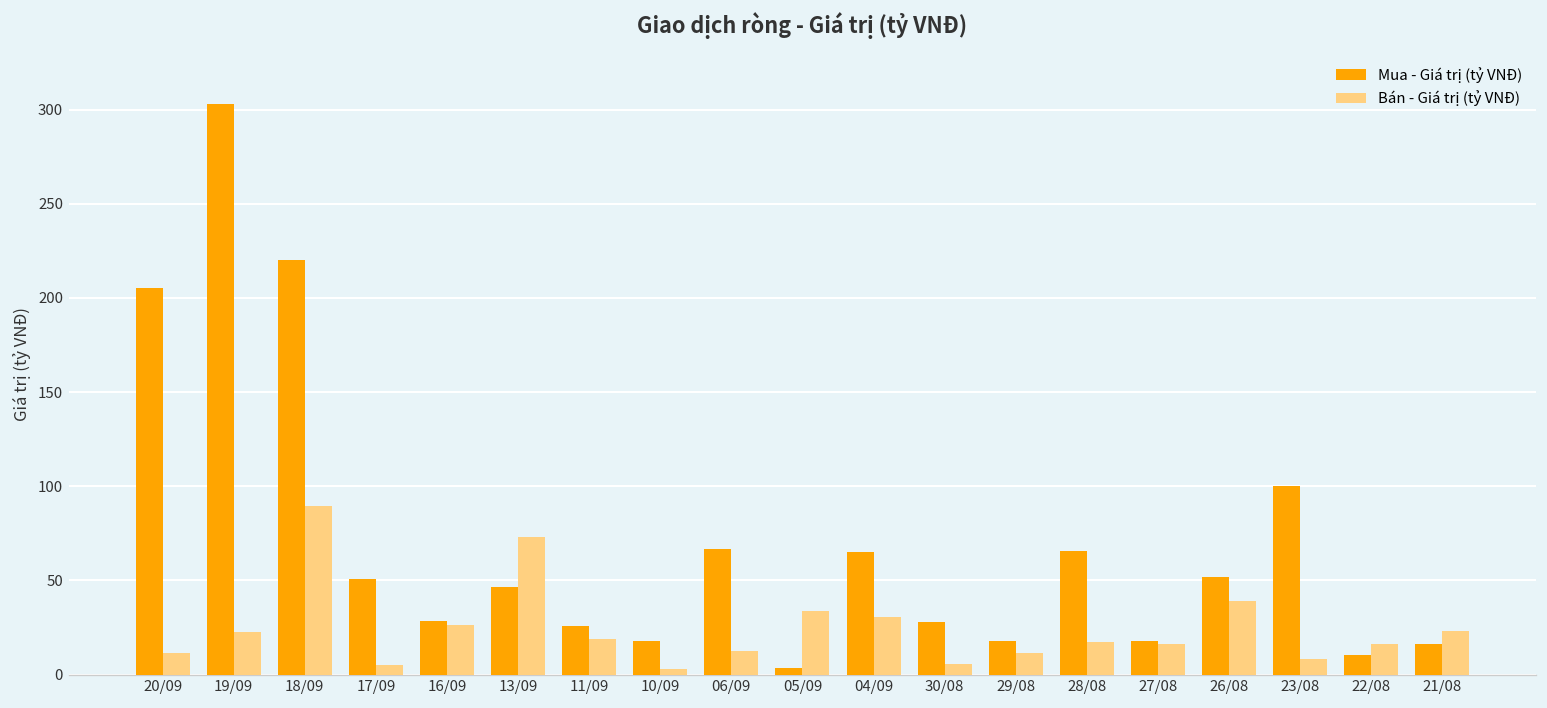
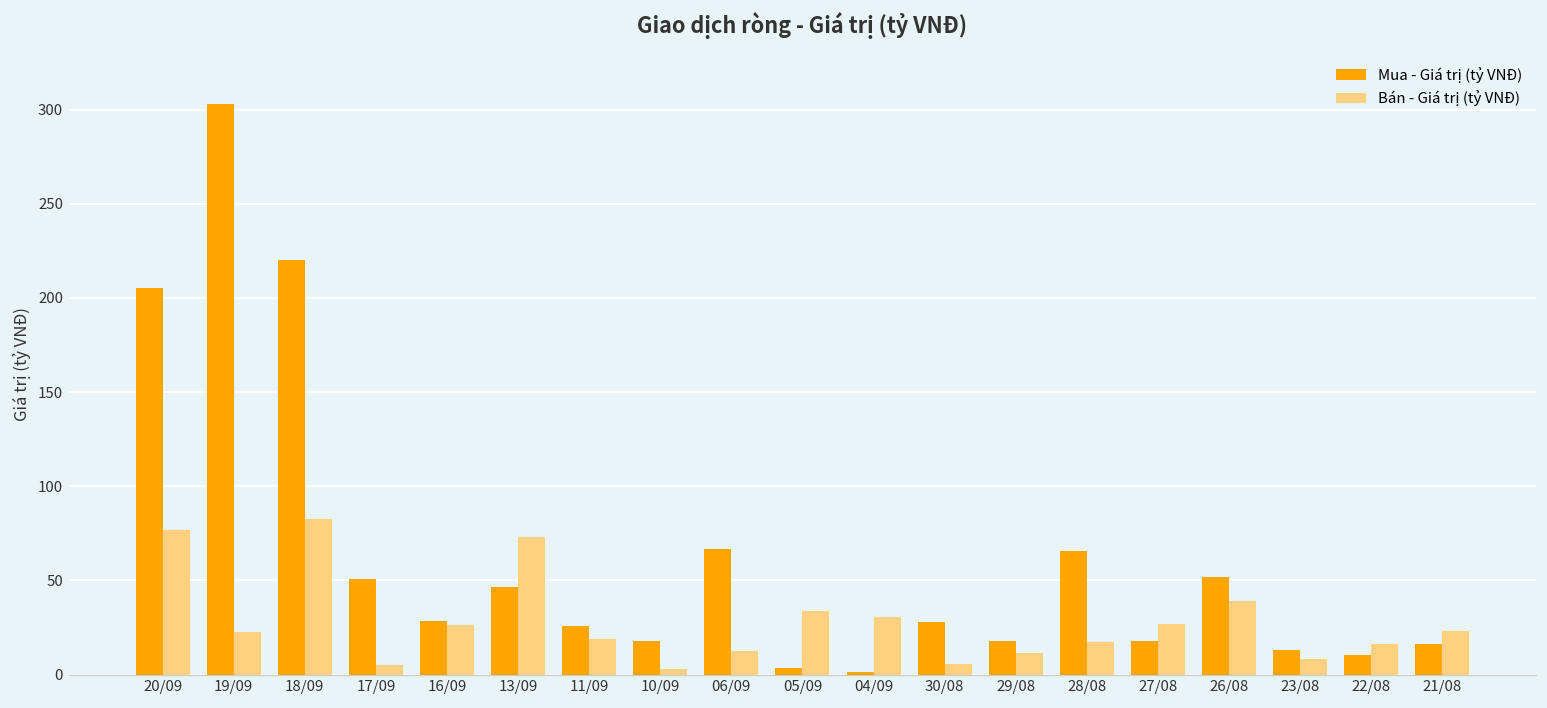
Bán - Giá trị (tỷ VNĐ), 20/09: 12 -> 77
Bán - Giá trị (tỷ VNĐ), 18/09: 90 -> 83
Mua - Giá trị (tỷ VNĐ), 04/09: 65 -> 1
Bán - Giá trị (tỷ VNĐ), 27/08: 16 -> 27
Mua - Giá trị (tỷ VNĐ), 23/08: 100 -> 13
